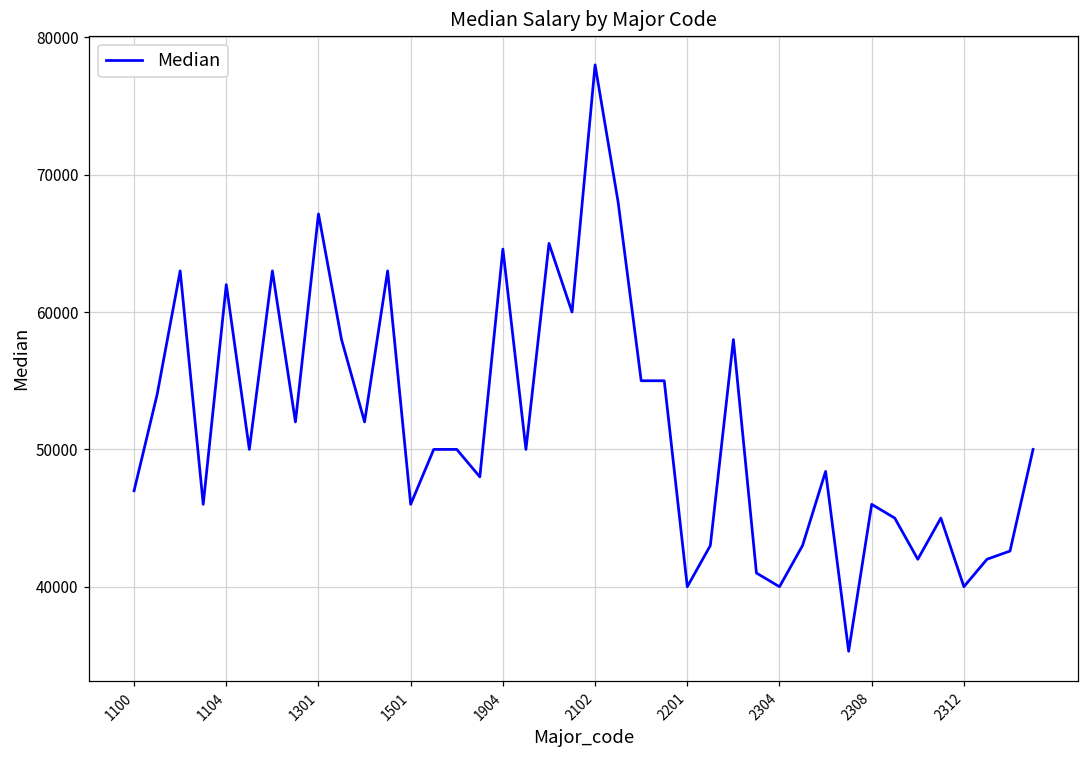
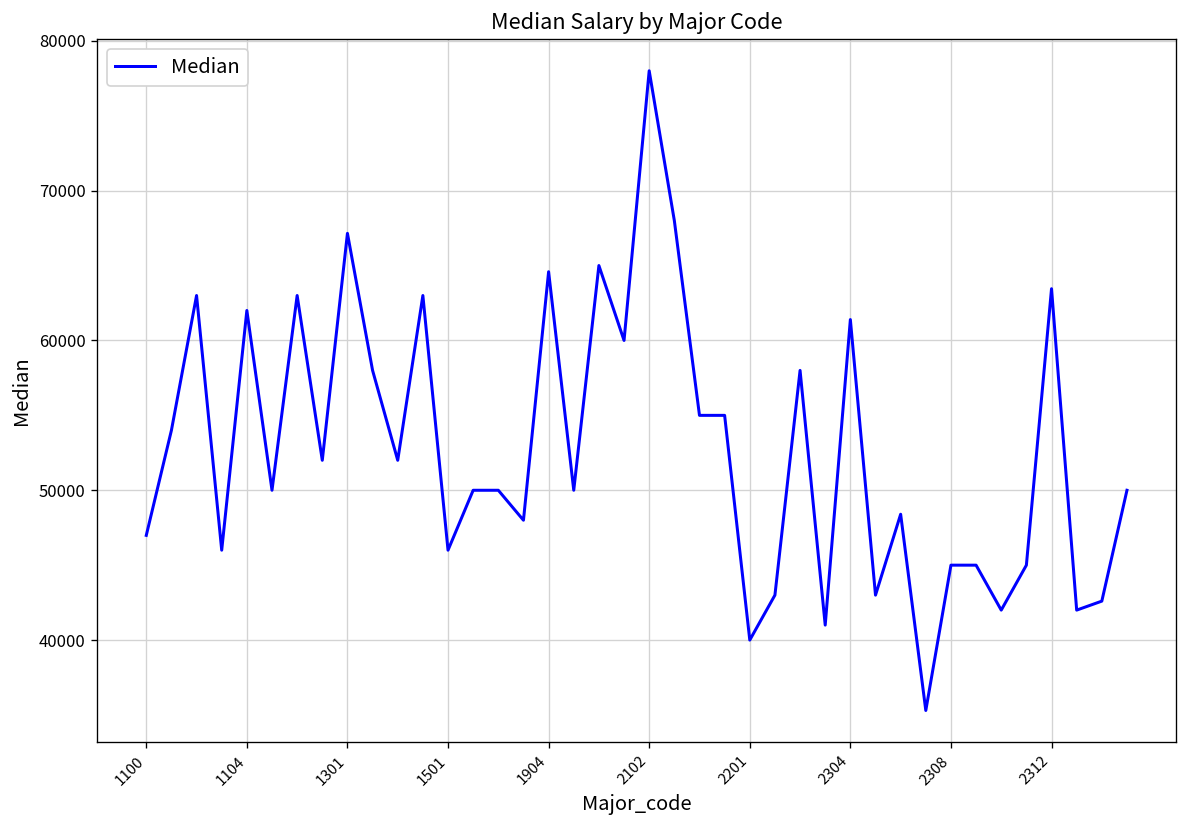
2304: 40000 -> 61400
2308: 46000 -> 45000
2312: 40000 -> 63500
